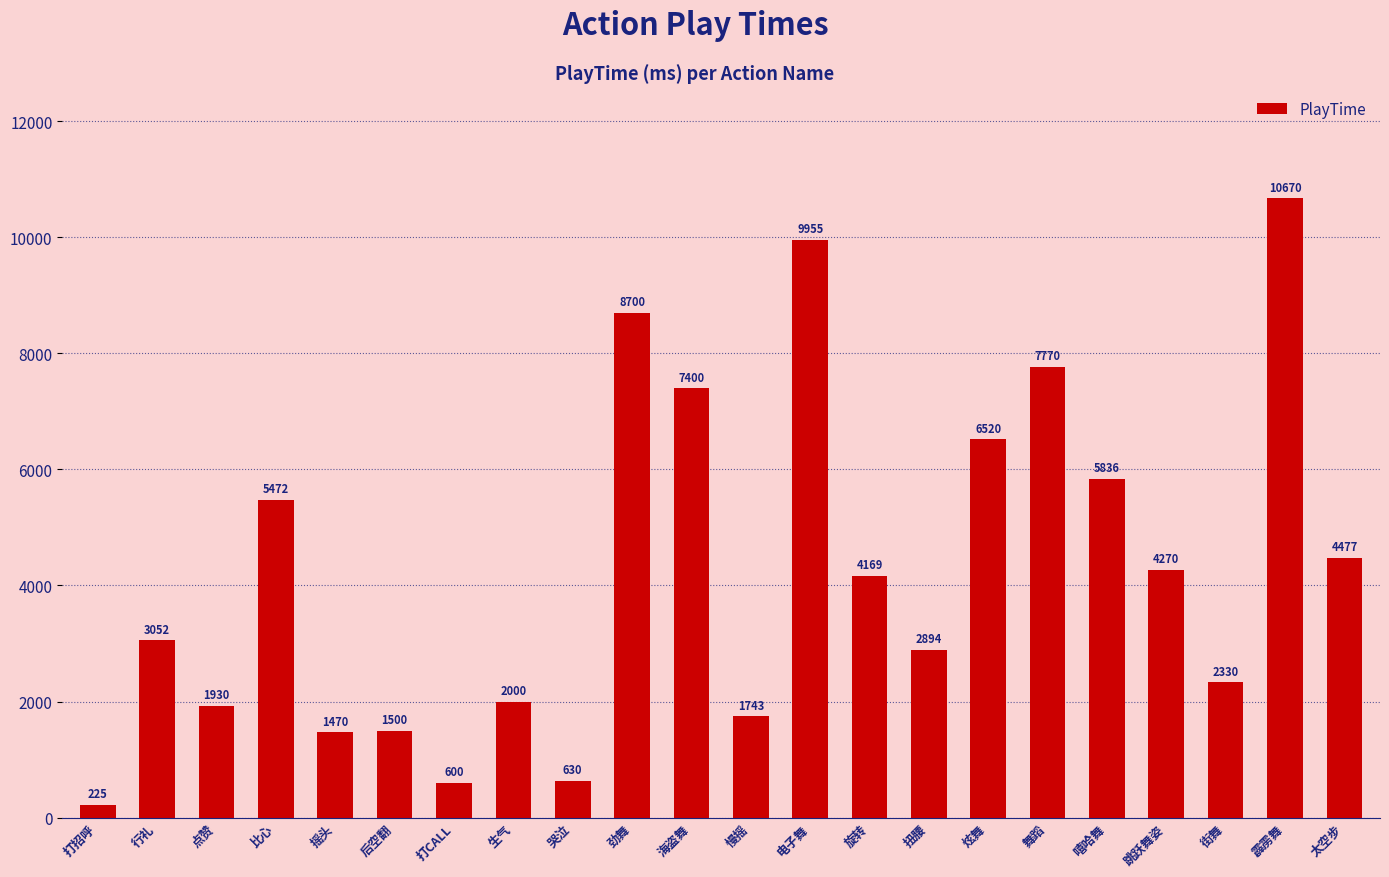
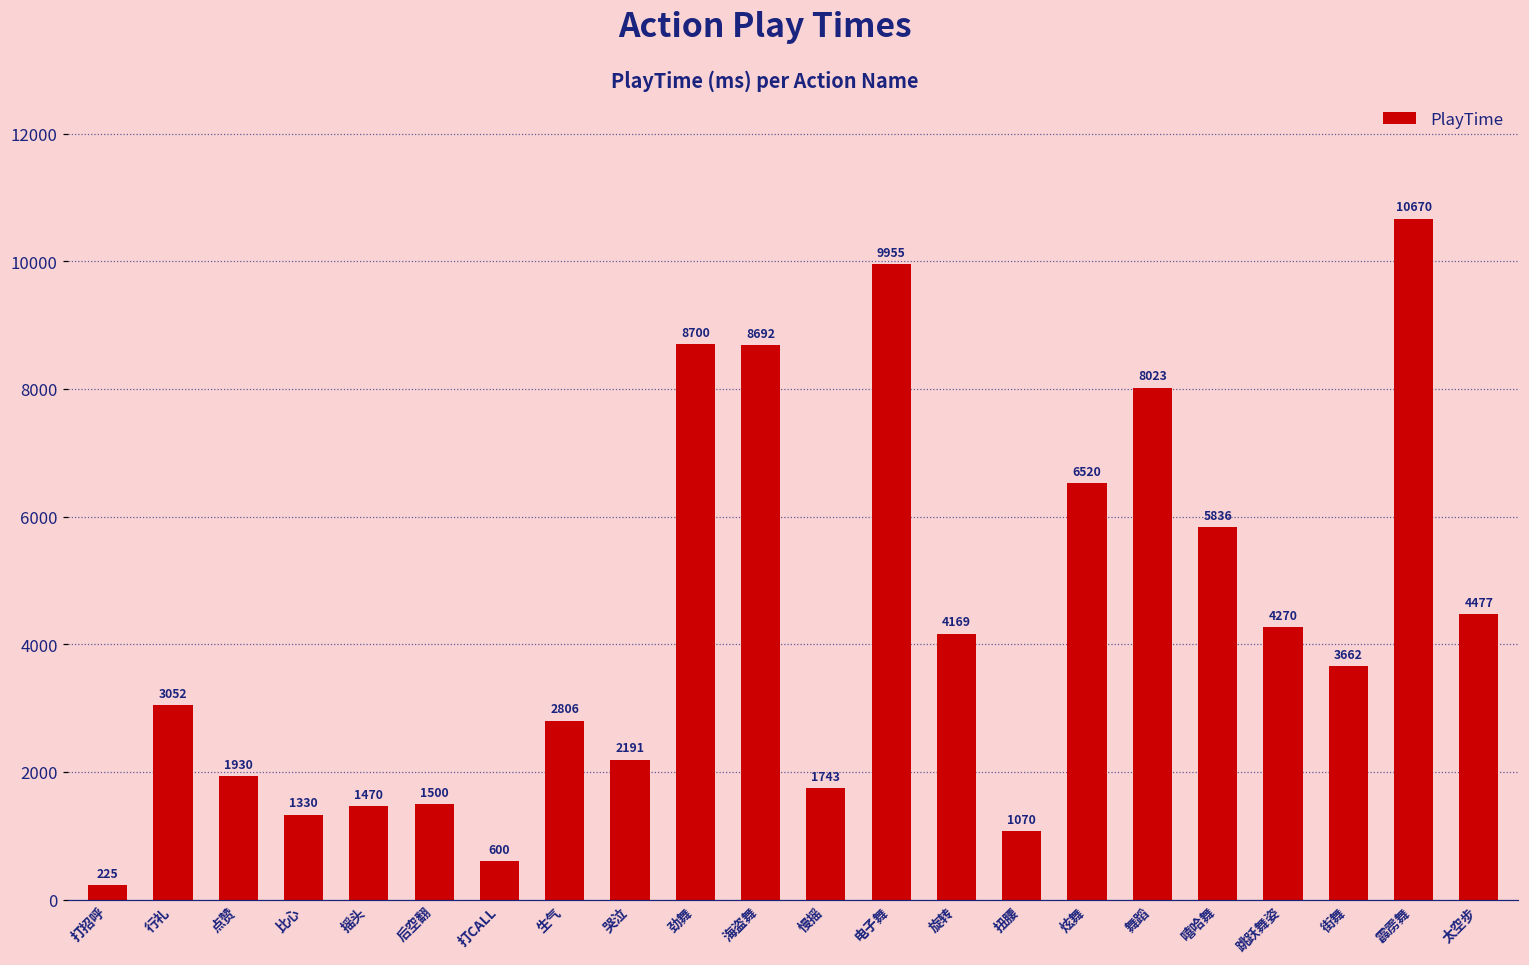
比心: 5472 -> 1330
生气: 2000 -> 2806
哭泣: 630 -> 2191
海盗舞: 7400 -> 8692
扭腰: 2894 -> 1070
舞蹈: 7770 -> 8023
街舞: 2330 -> 3662
